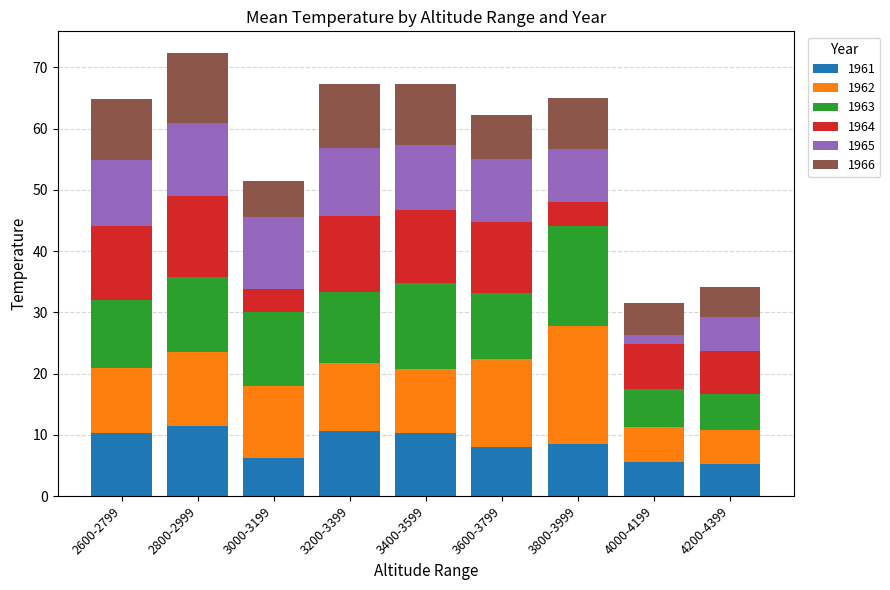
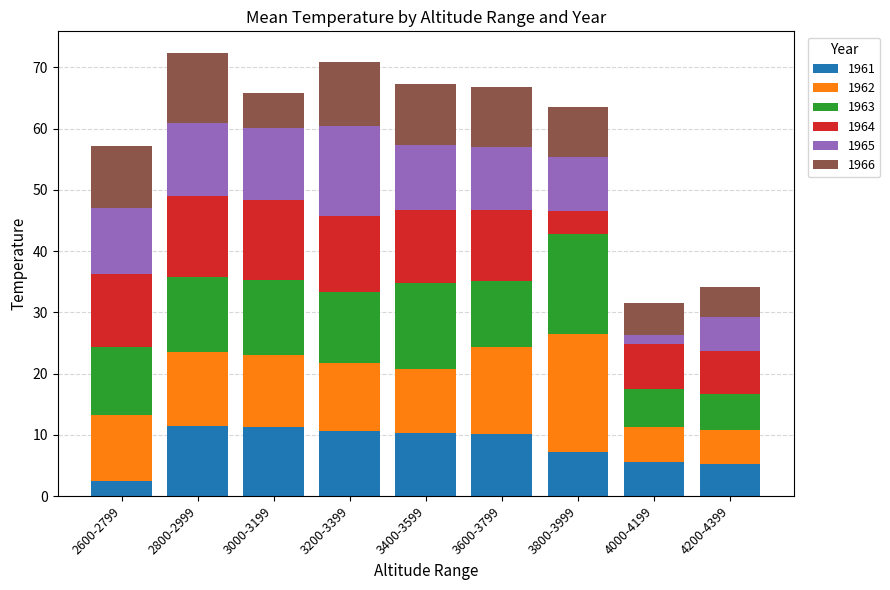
1961, 2600-2799: 10 -> 2
1961, 3000-3199: 6 -> 11
1964, 3000-3199: 4 -> 13
1965, 3200-3399: 11 -> 15
1961, 3600-3799: 8 -> 10
1966, 3600-3799: 7 -> 10
1961, 3800-3999: 9 -> 7
